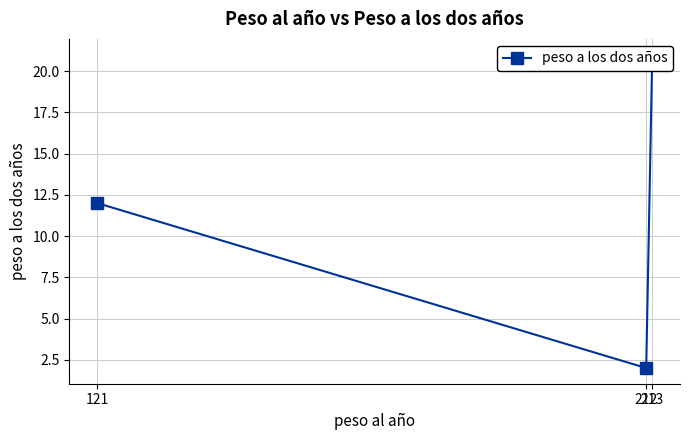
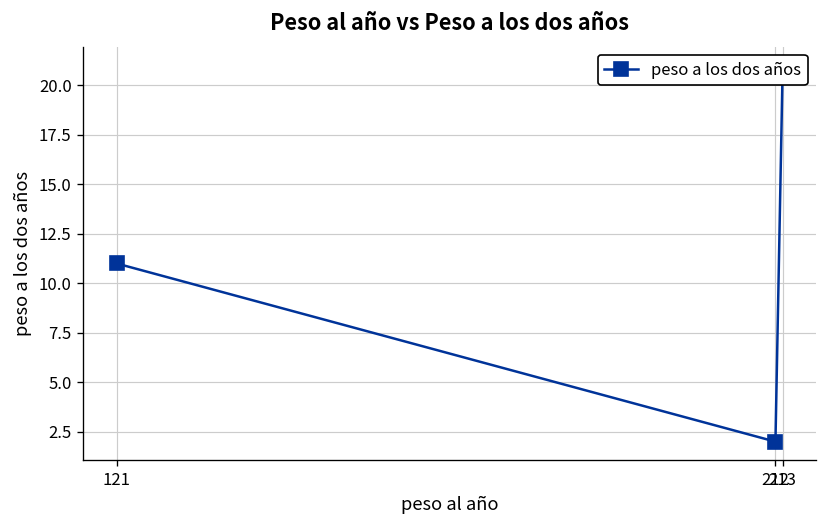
121: 12 -> 11
